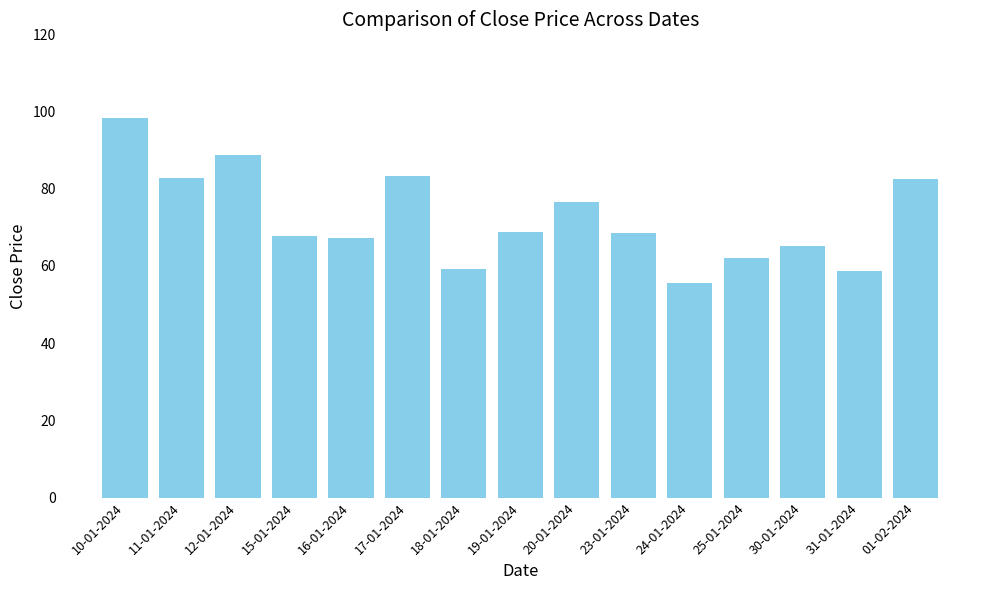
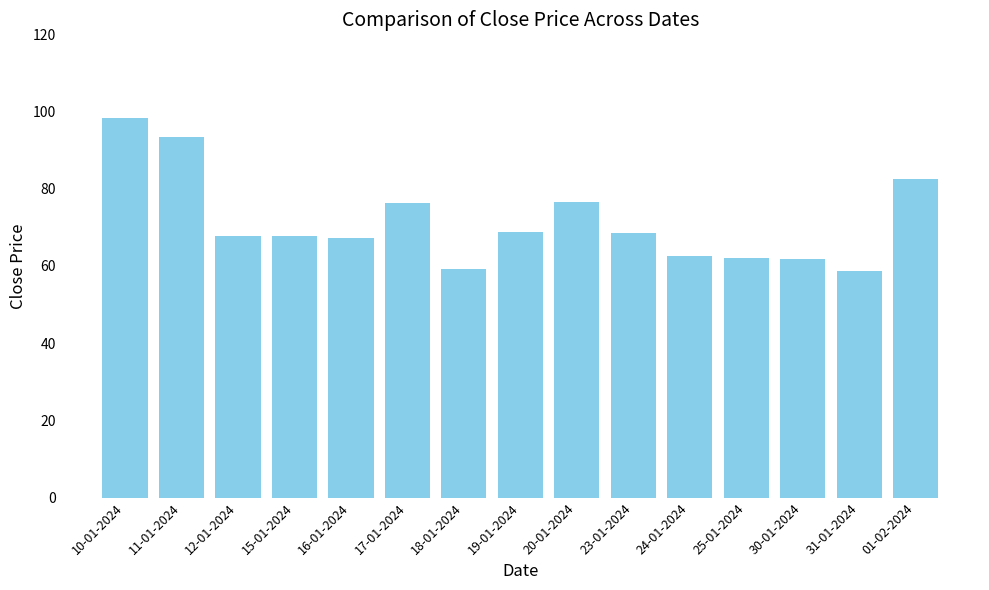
11-01-2024: 83 -> 94
12-01-2024: 89 -> 68
17-01-2024: 83 -> 76
24-01-2024: 56 -> 63
30-01-2024: 65 -> 62
